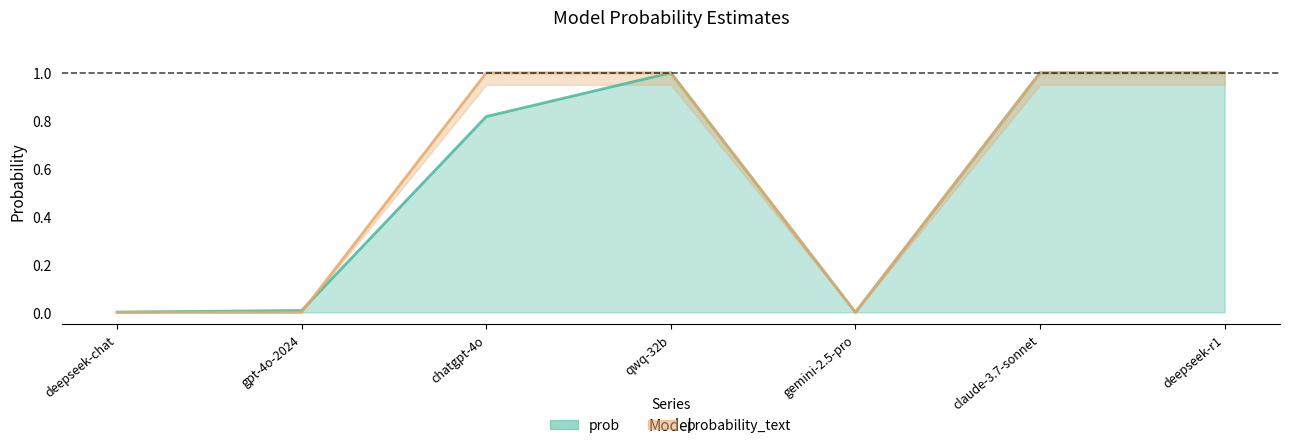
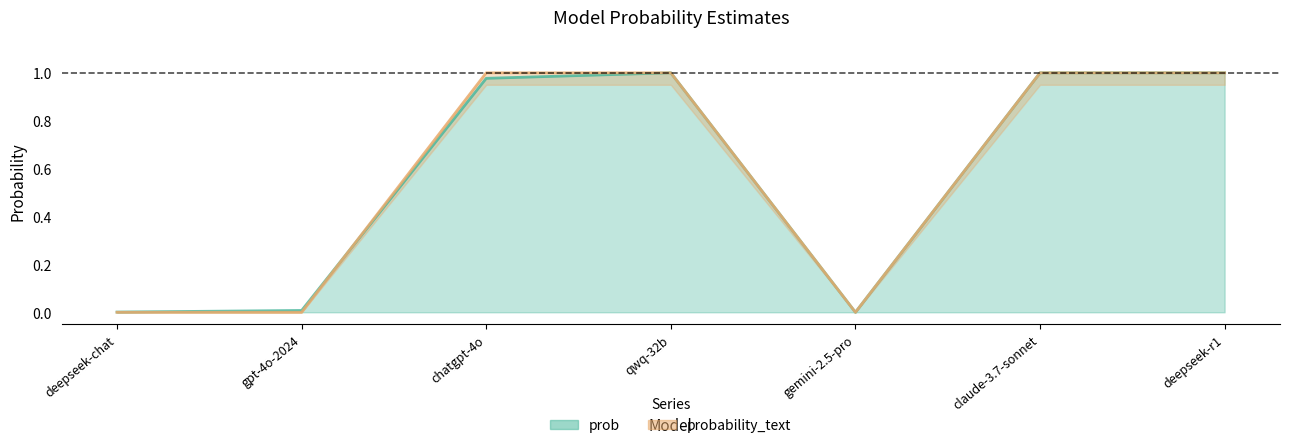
prob, chatgpt-4o: 0.82 -> 0.98
